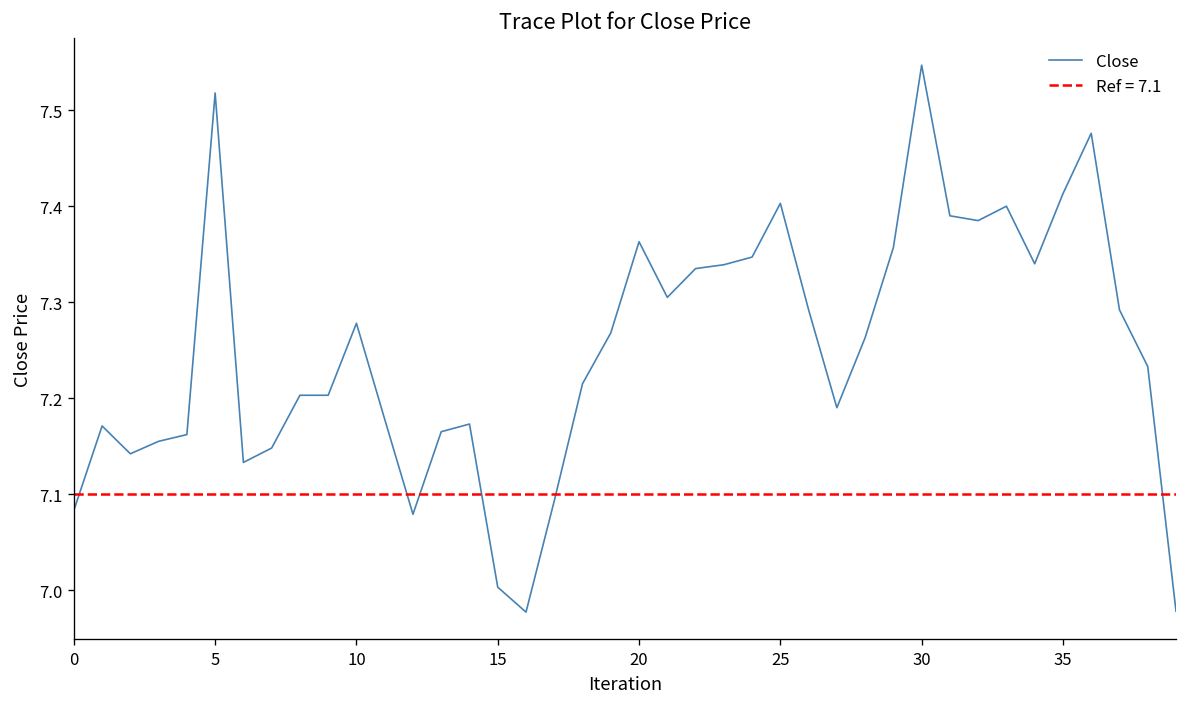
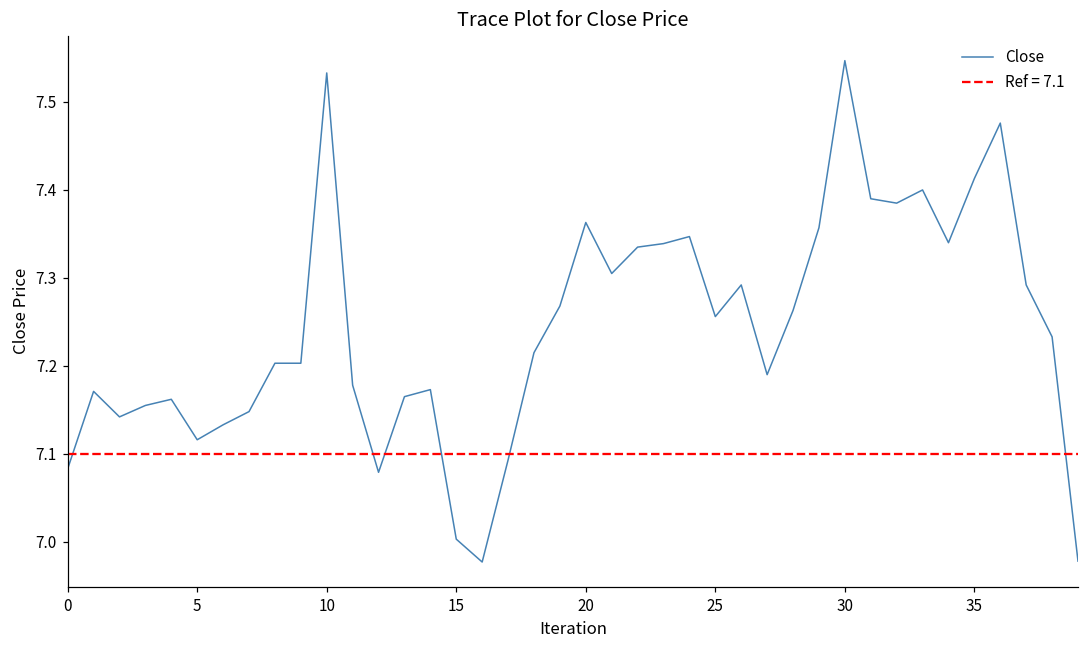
5: 7.52 -> 7.12
10: 7.28 -> 7.53
25: 7.40 -> 7.26
